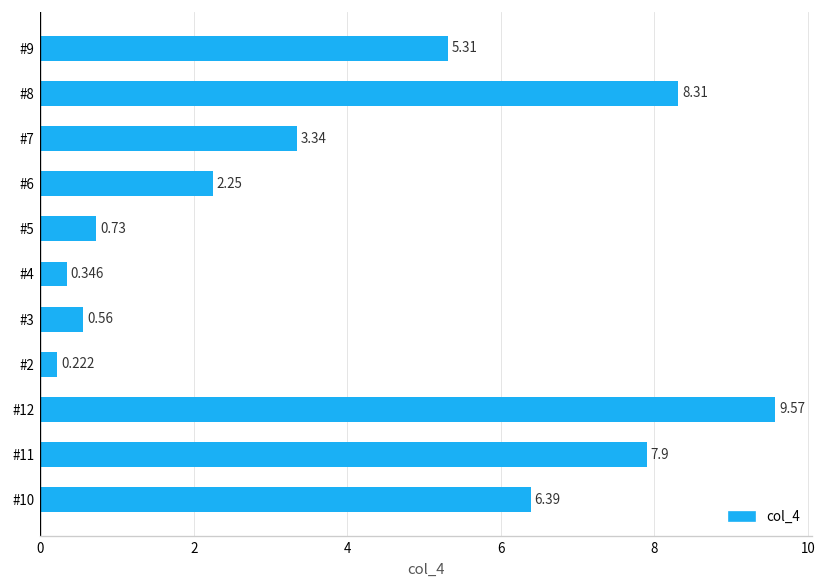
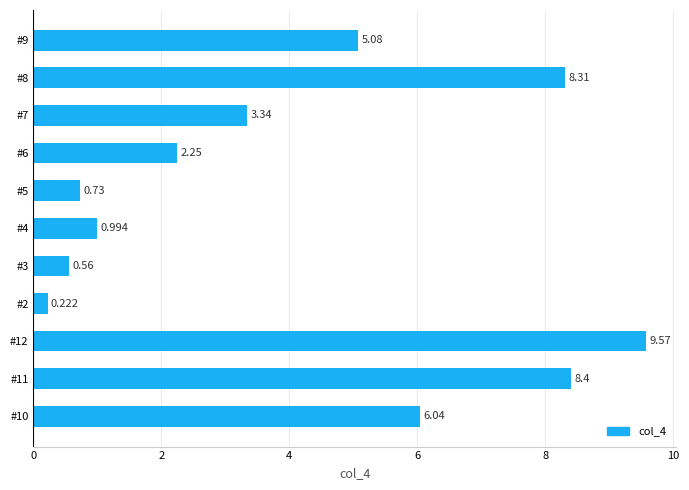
#9: 5.31 -> 5.08
#4: 0.346 -> 0.994
#11: 7.9 -> 8.4
#10: 6.39 -> 6.04
